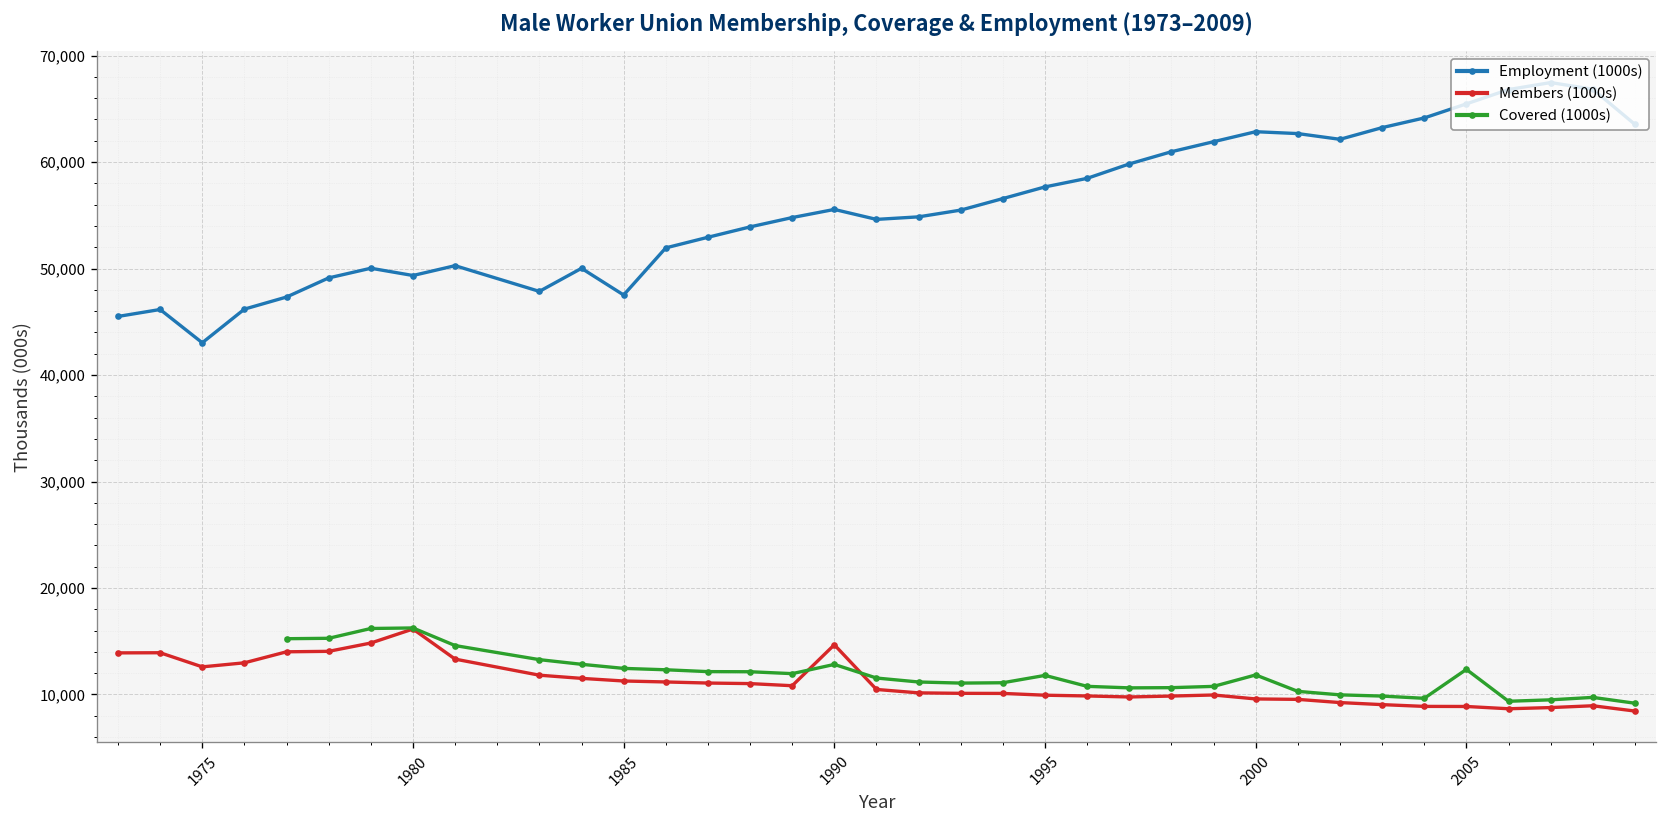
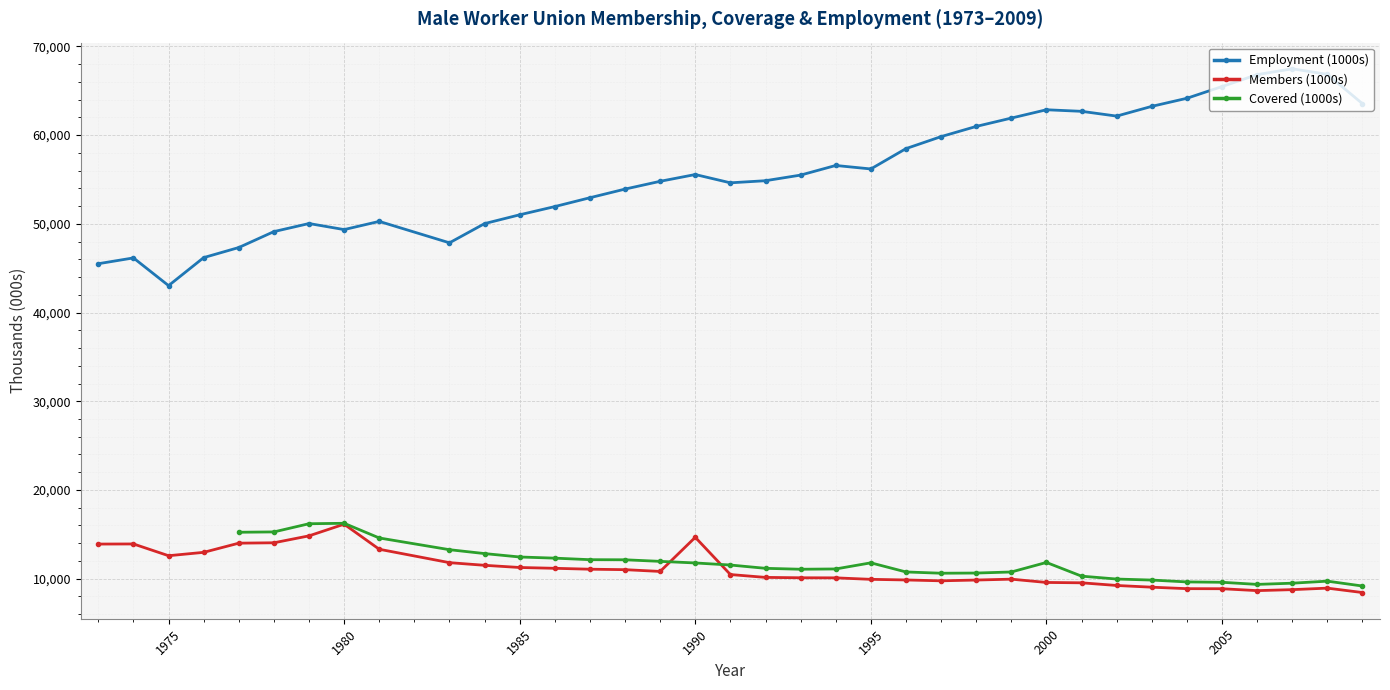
Employment (1000s), 1985: 48,000 -> 51,000
Covered (1000s), 1990: 13,000 -> 12,000
Employment (1000s), 1995: 58,000 -> 56,000
Covered (1000s), 2005: 12,000 -> 10,000
